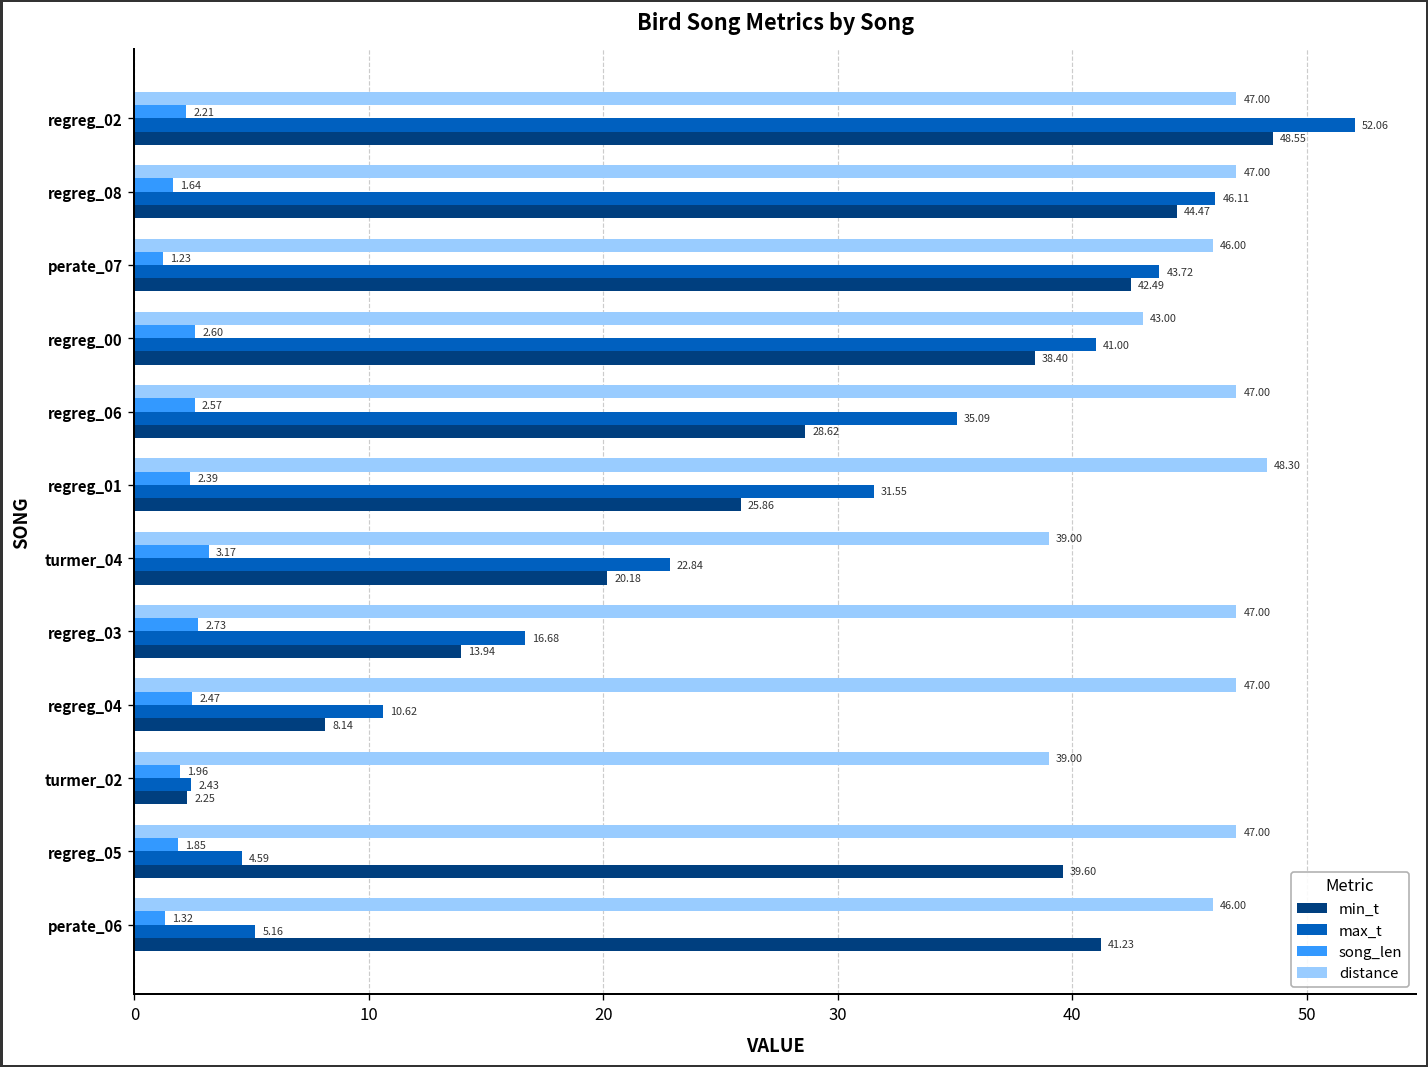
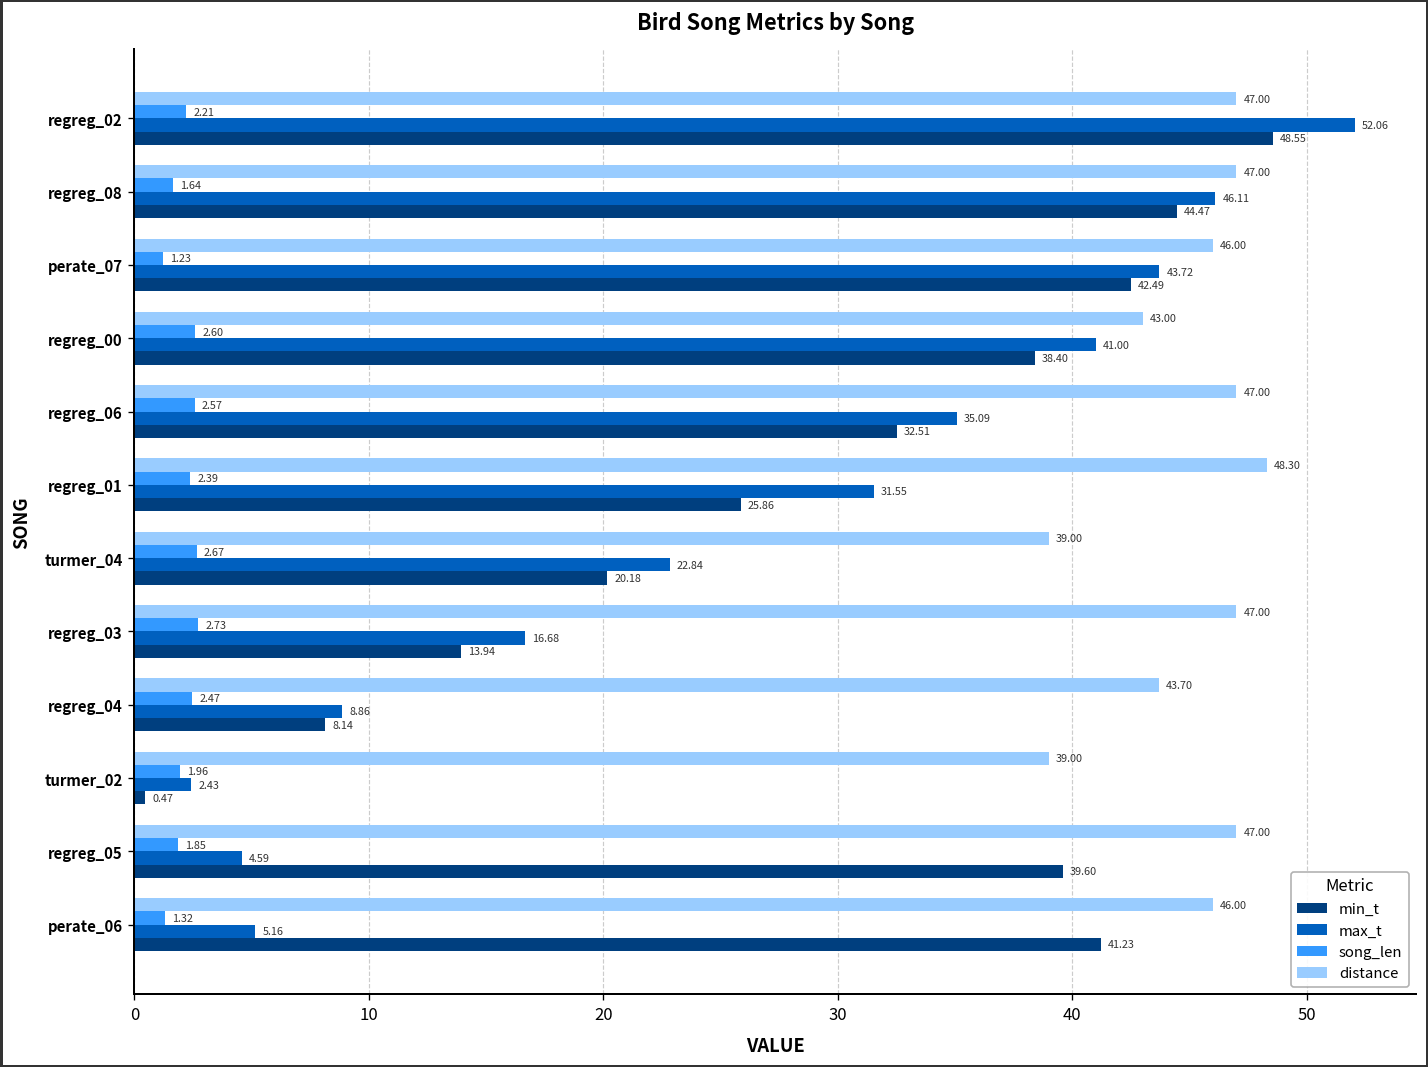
min_t, regreg_06: 28.62 -> 32.51
song_len, turmer_04: 3.17 -> 2.67
distance, regreg_04: 47.00 -> 43.70
max_t, regreg_04: 10.62 -> 8.86
min_t, turmer_02: 2.25 -> 0.47
